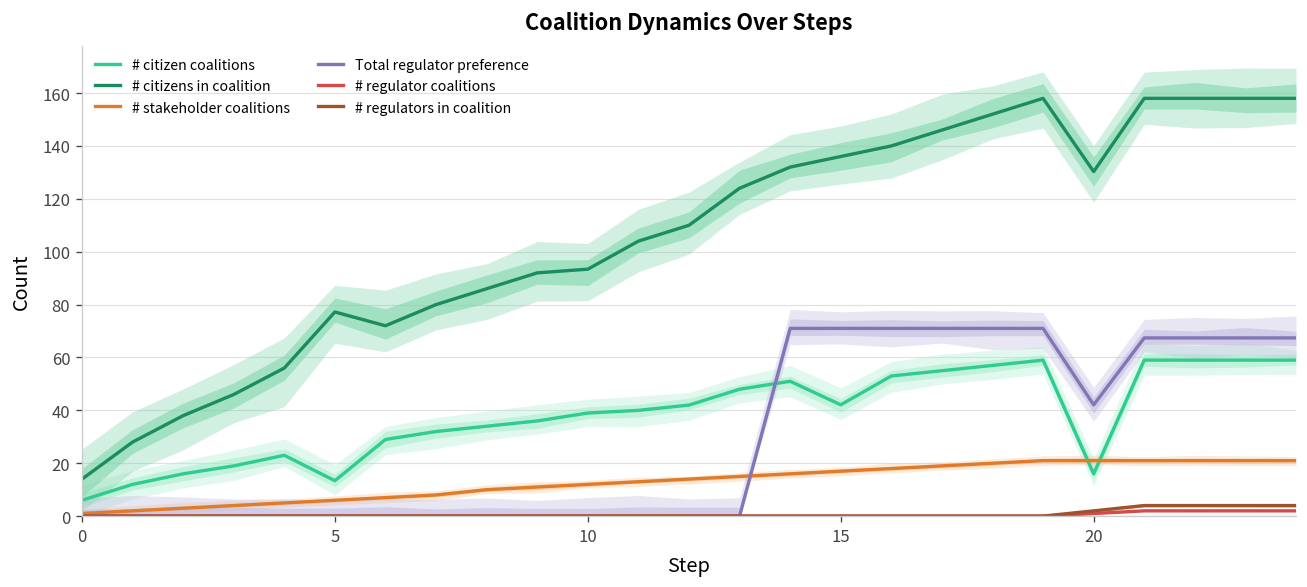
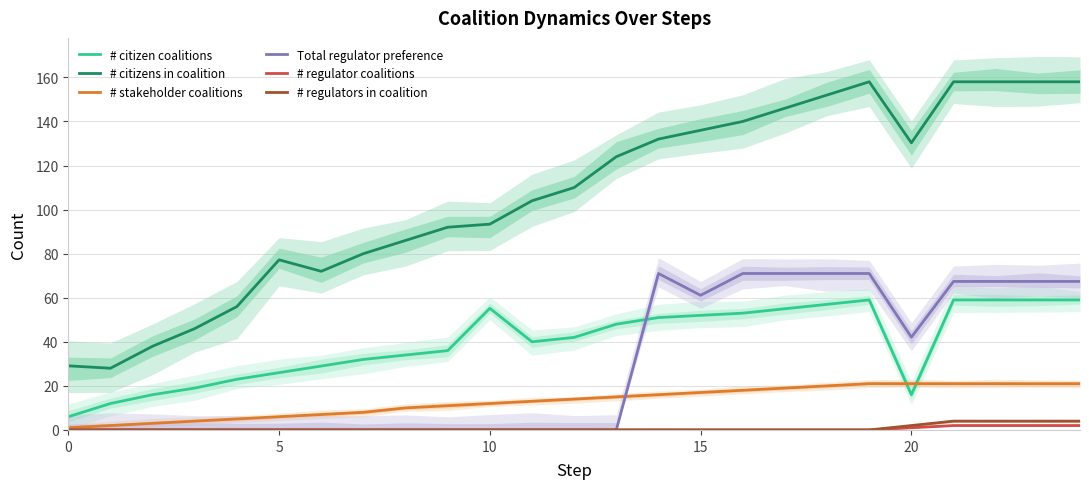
# citizens in coalition, 0: 14 -> 29
# citizen coalitions, 5: 13 -> 26
# citizen coalitions, 10: 39 -> 55
# citizen coalitions, 15: 42 -> 52
Total regulator preference, 15: 71 -> 61
